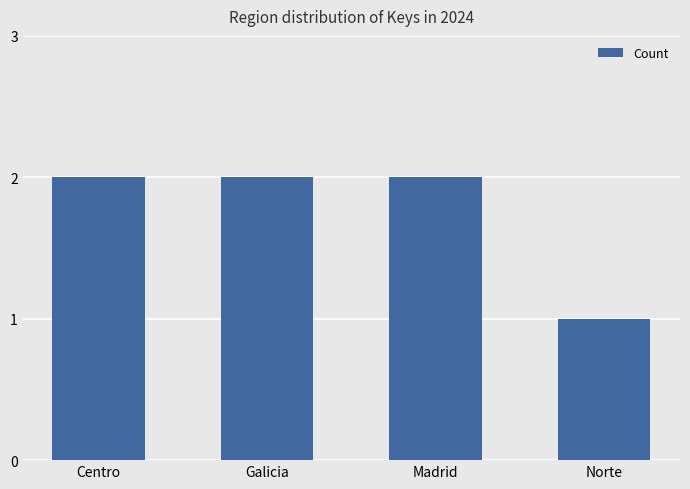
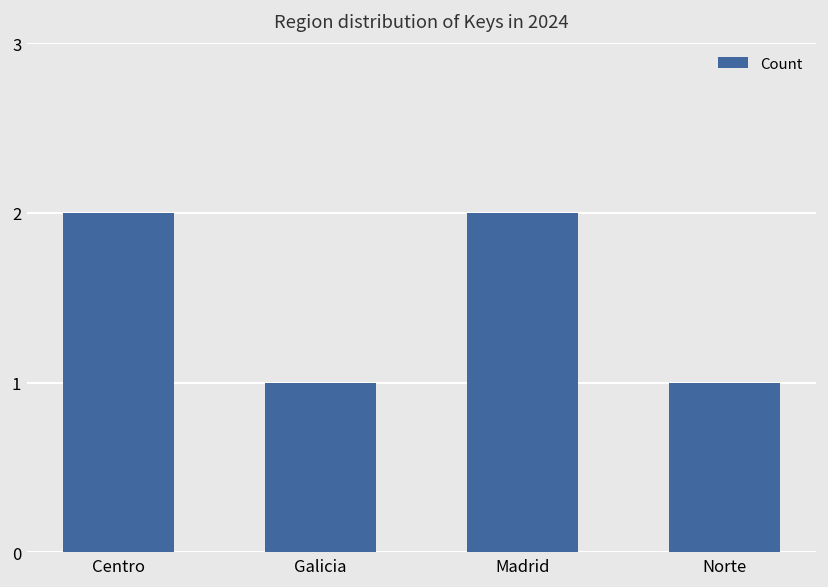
Galicia: 2 -> 1
